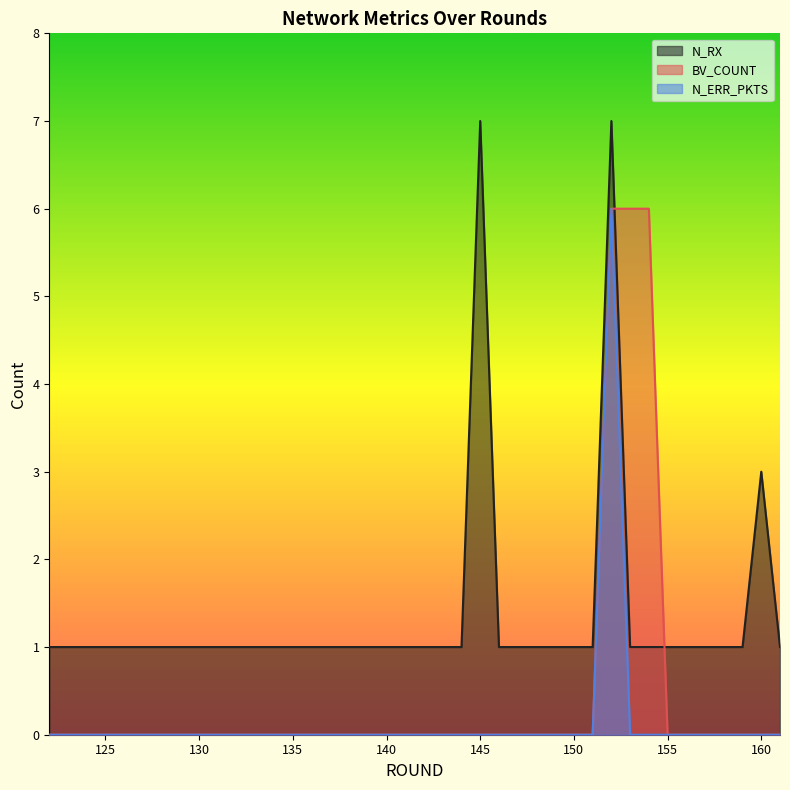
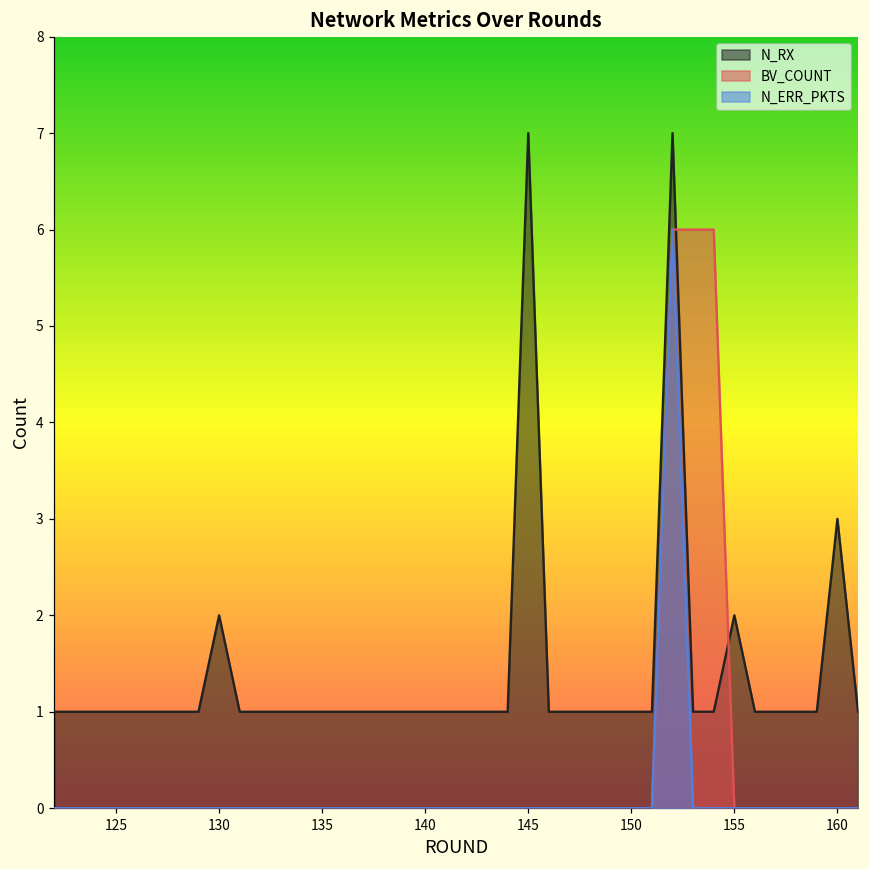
N_RX, 130: 1 -> 2
N_RX, 155: 1 -> 2
